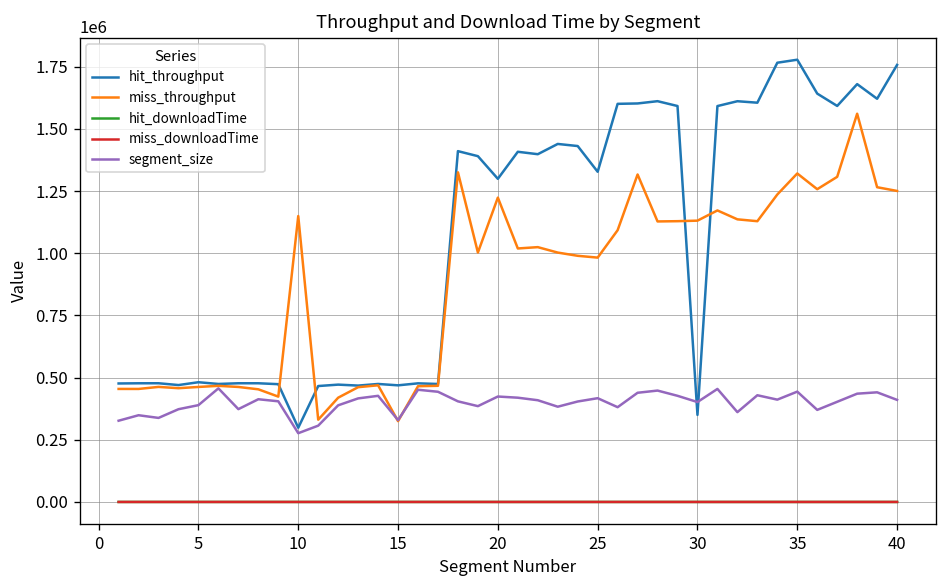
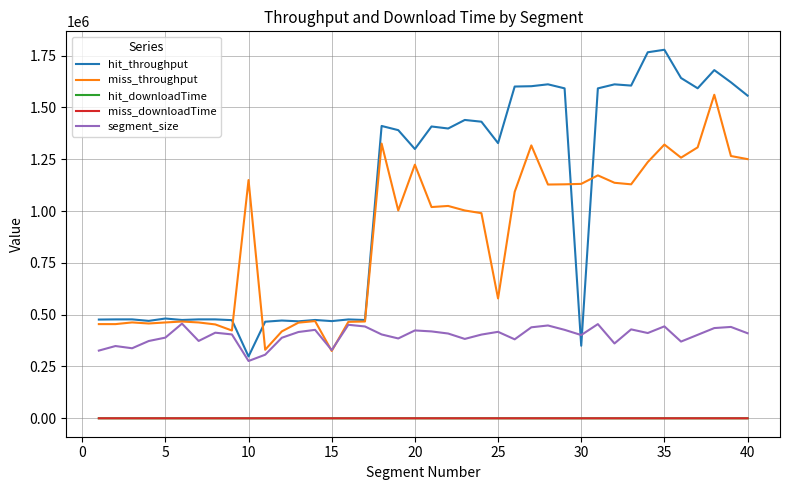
miss_throughput, 25: 980000 -> 580000
hit_throughput, 40: 1760000 -> 1560000
